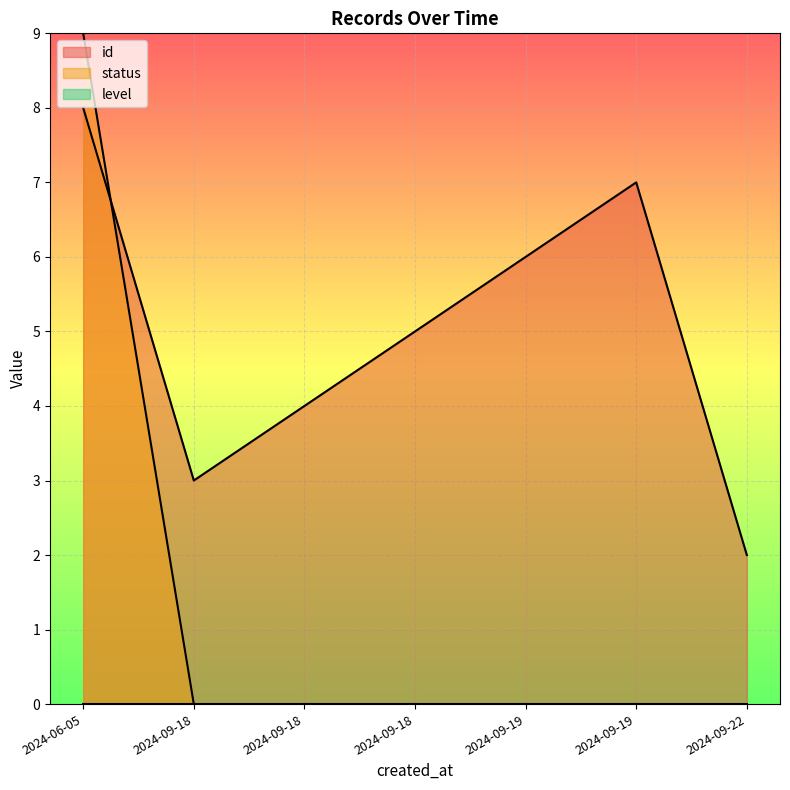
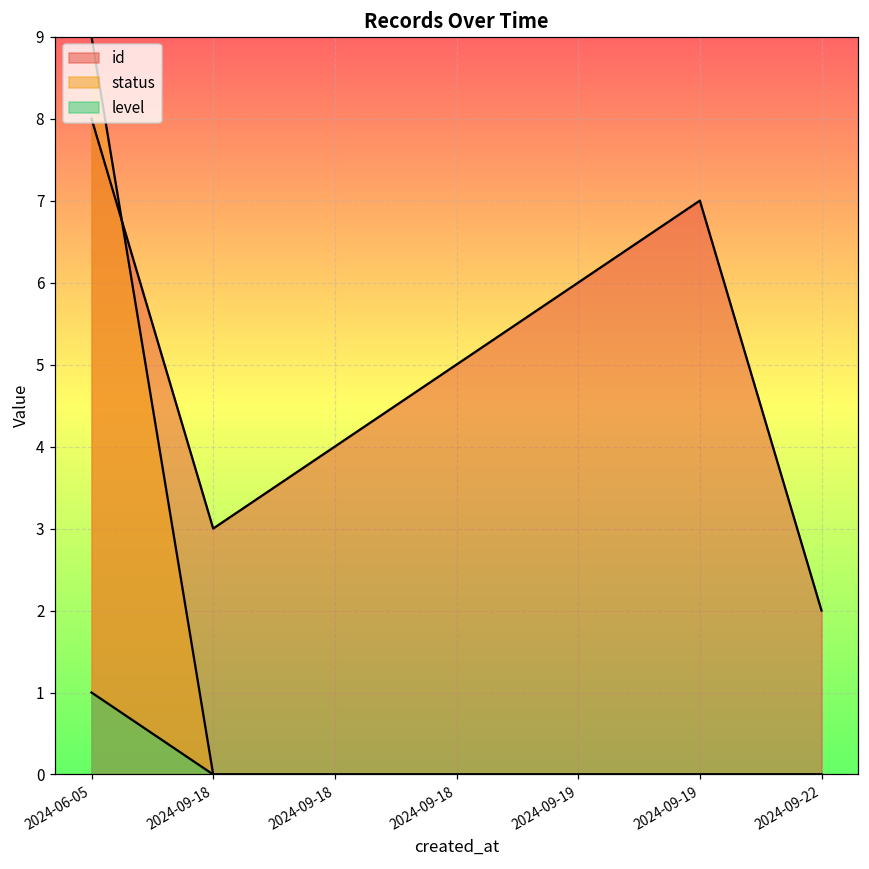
level, 2024-06-05: 0 -> 1
